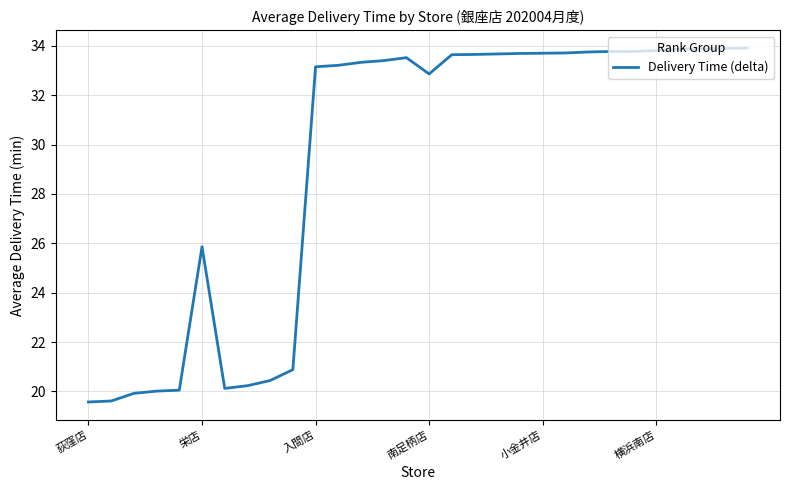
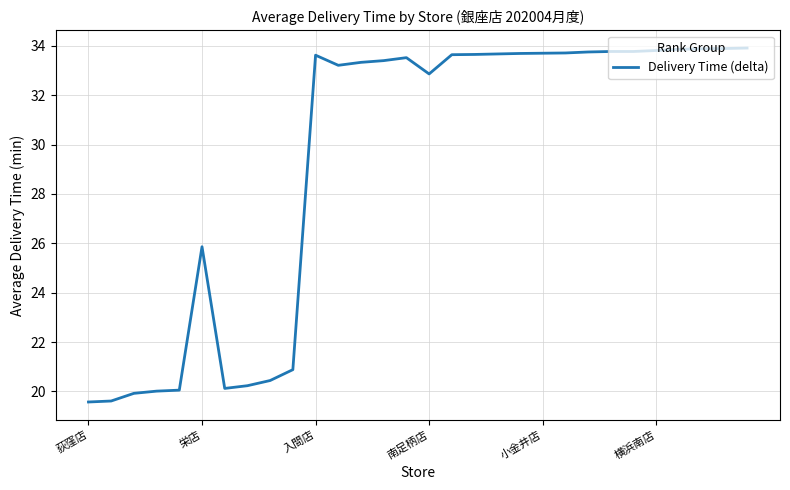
入間店: 33.2 -> 33.6
